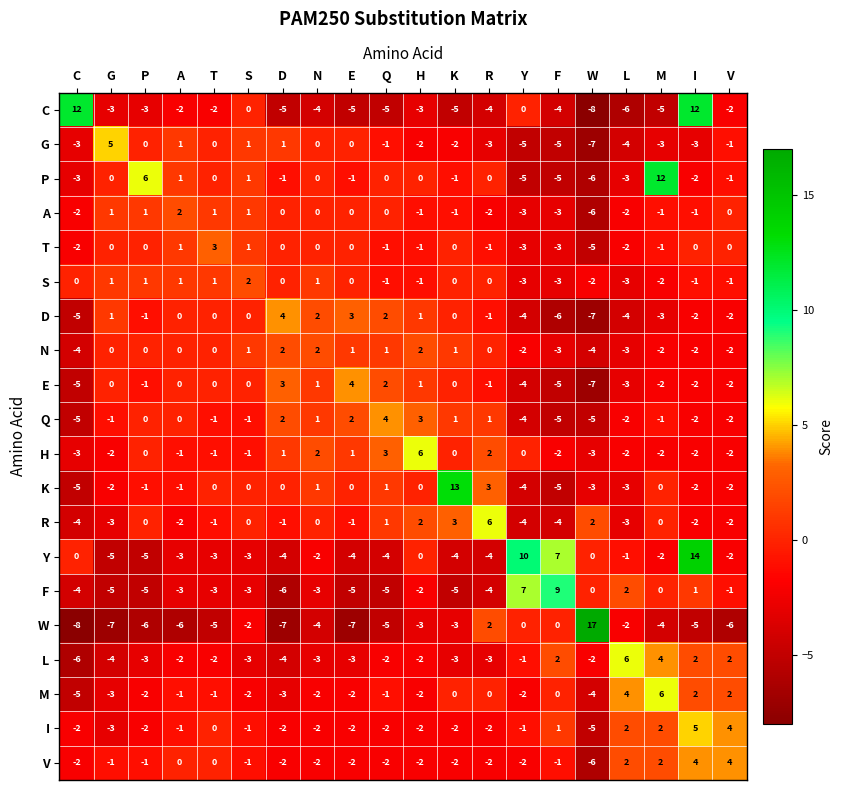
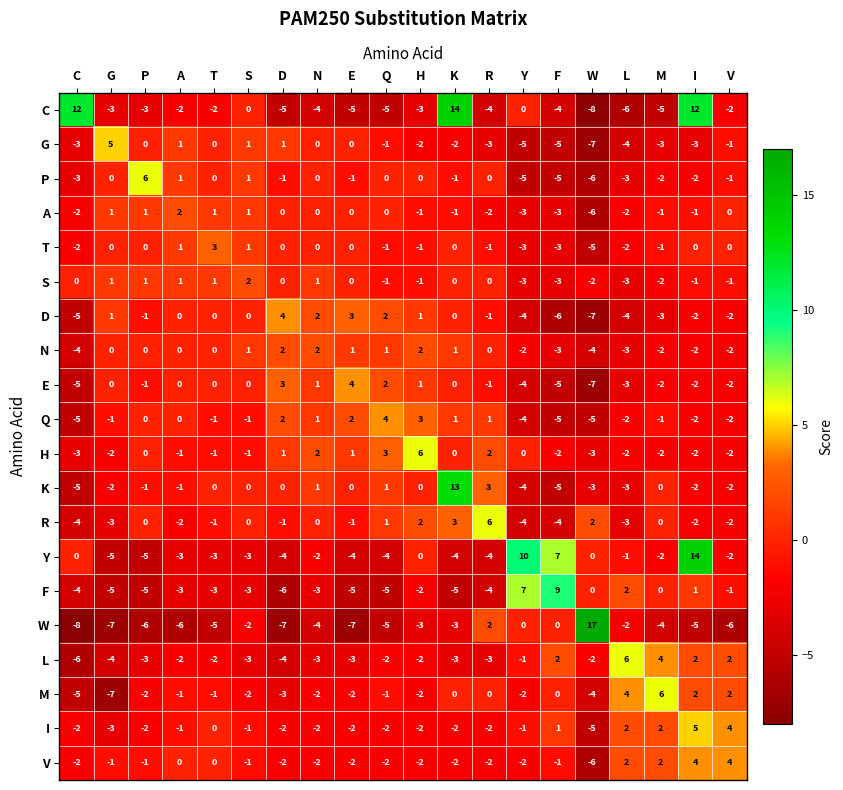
C, K: -5 -> 14
P, M: 12 -> -2
M, G: -3 -> -7
